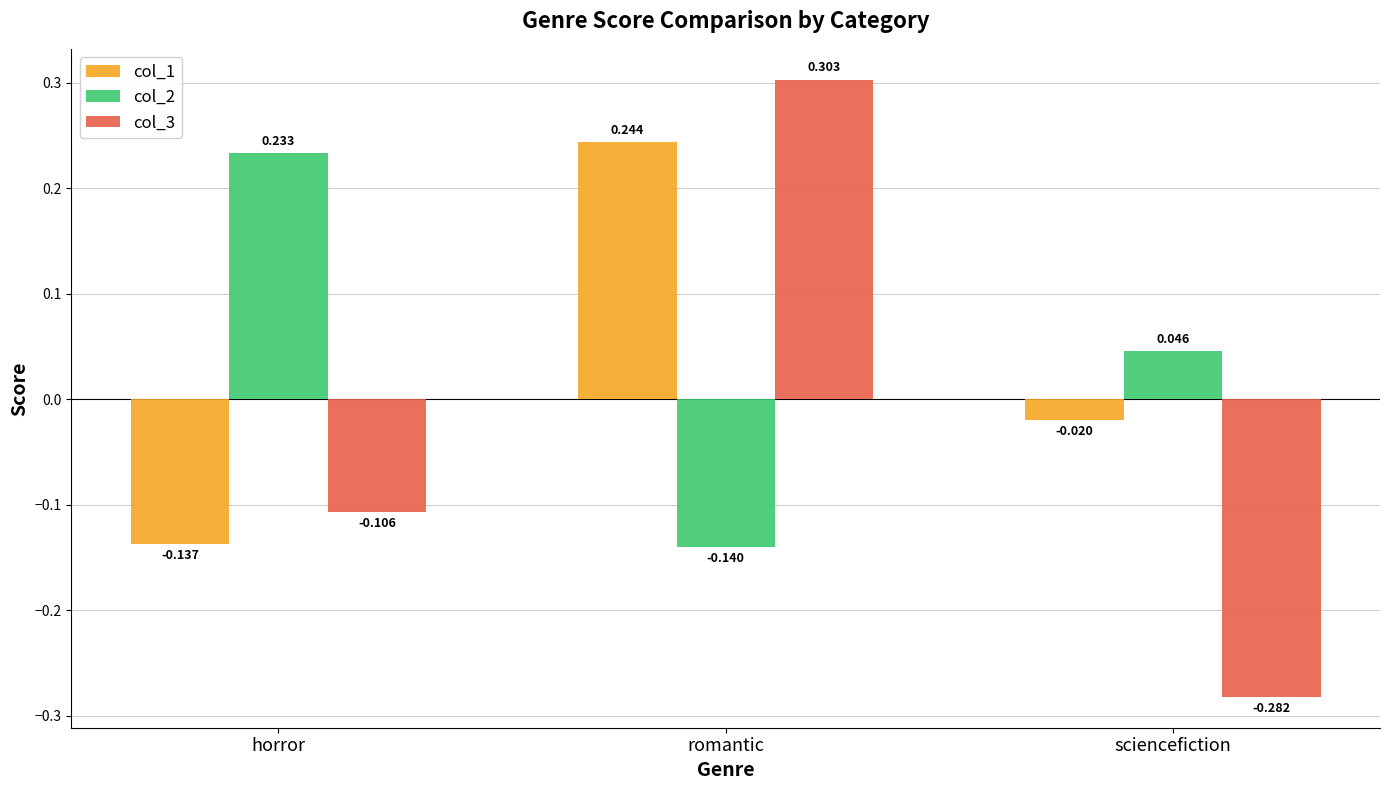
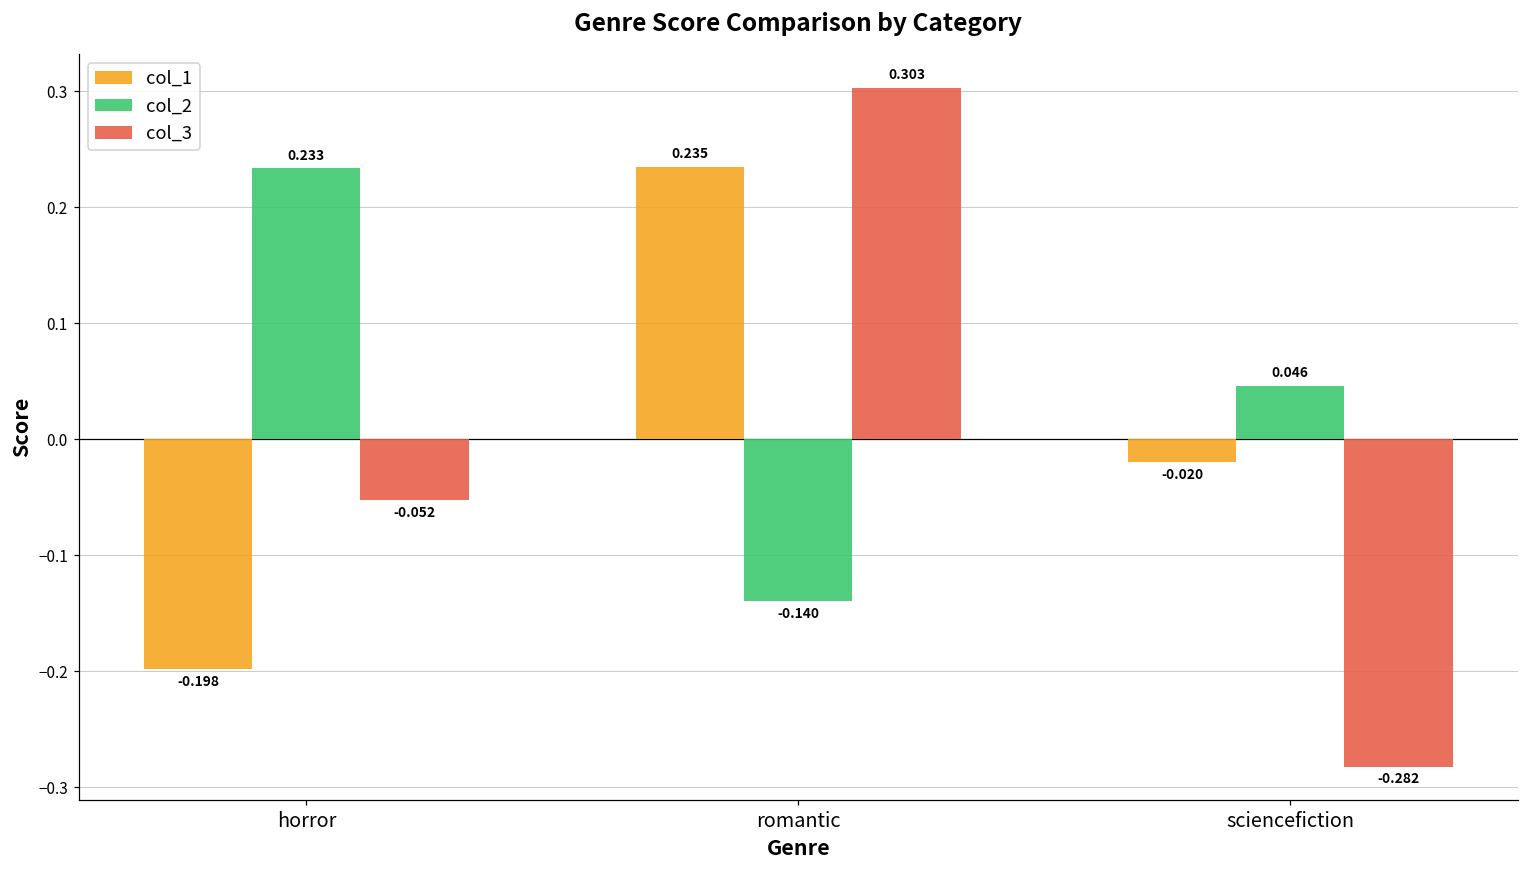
col_1, horror: -0.137 -> -0.198
col_3, horror: -0.106 -> -0.052
col_1, romantic: 0.244 -> 0.235
